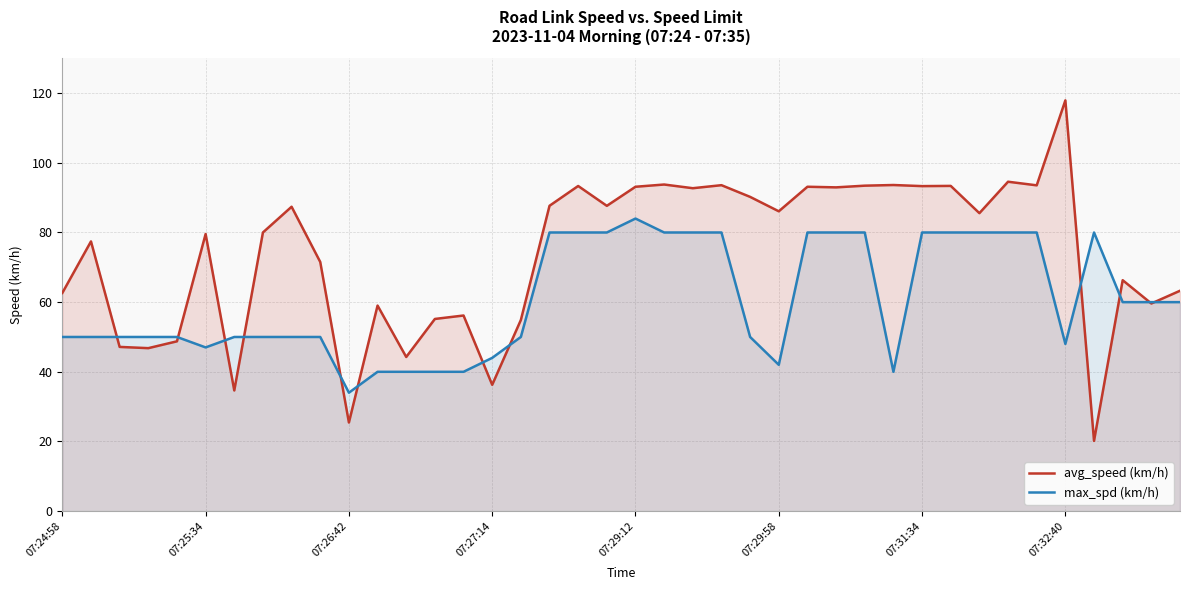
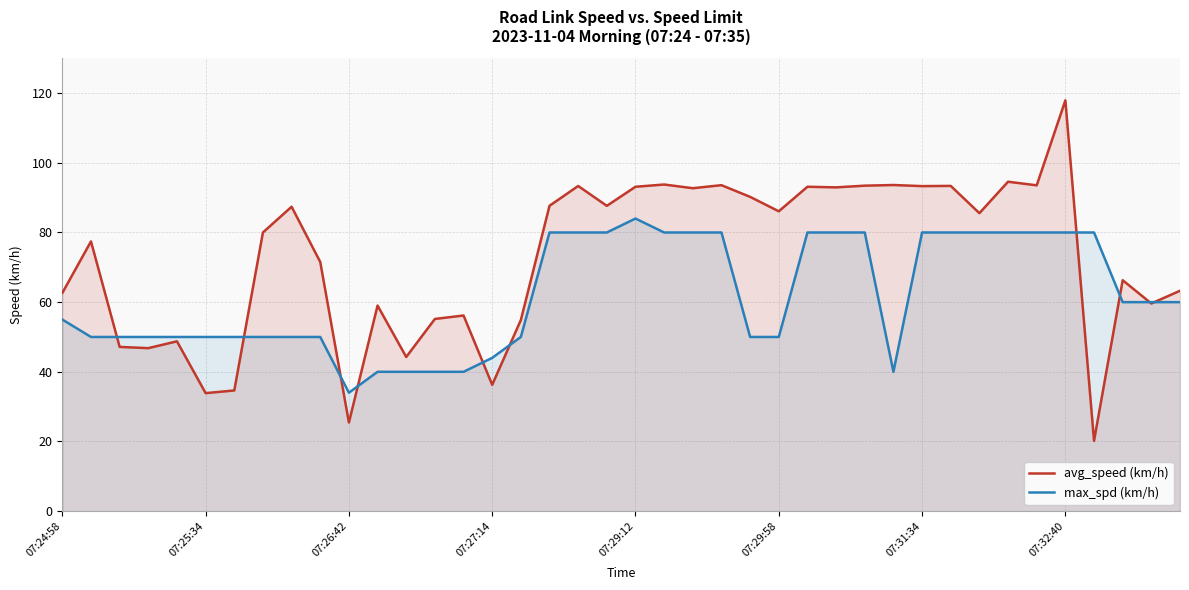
max_spd (km/h), 07:24:58: 50 -> 55
avg_speed (km/h), 07:25:34: 80 -> 34
max_spd (km/h), 07:25:34: 47 -> 50
max_spd (km/h), 07:29:58: 42 -> 50
max_spd (km/h), 07:32:40: 48 -> 80
